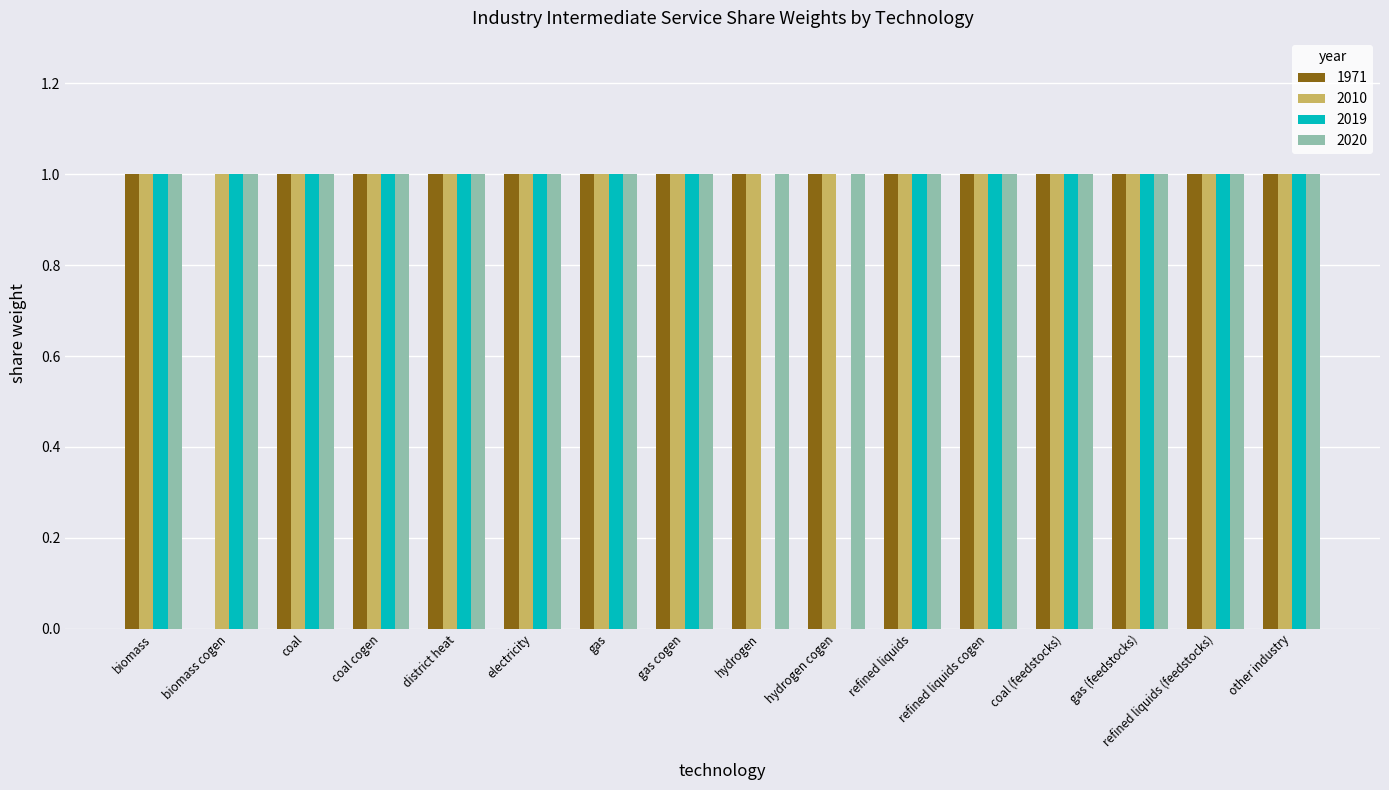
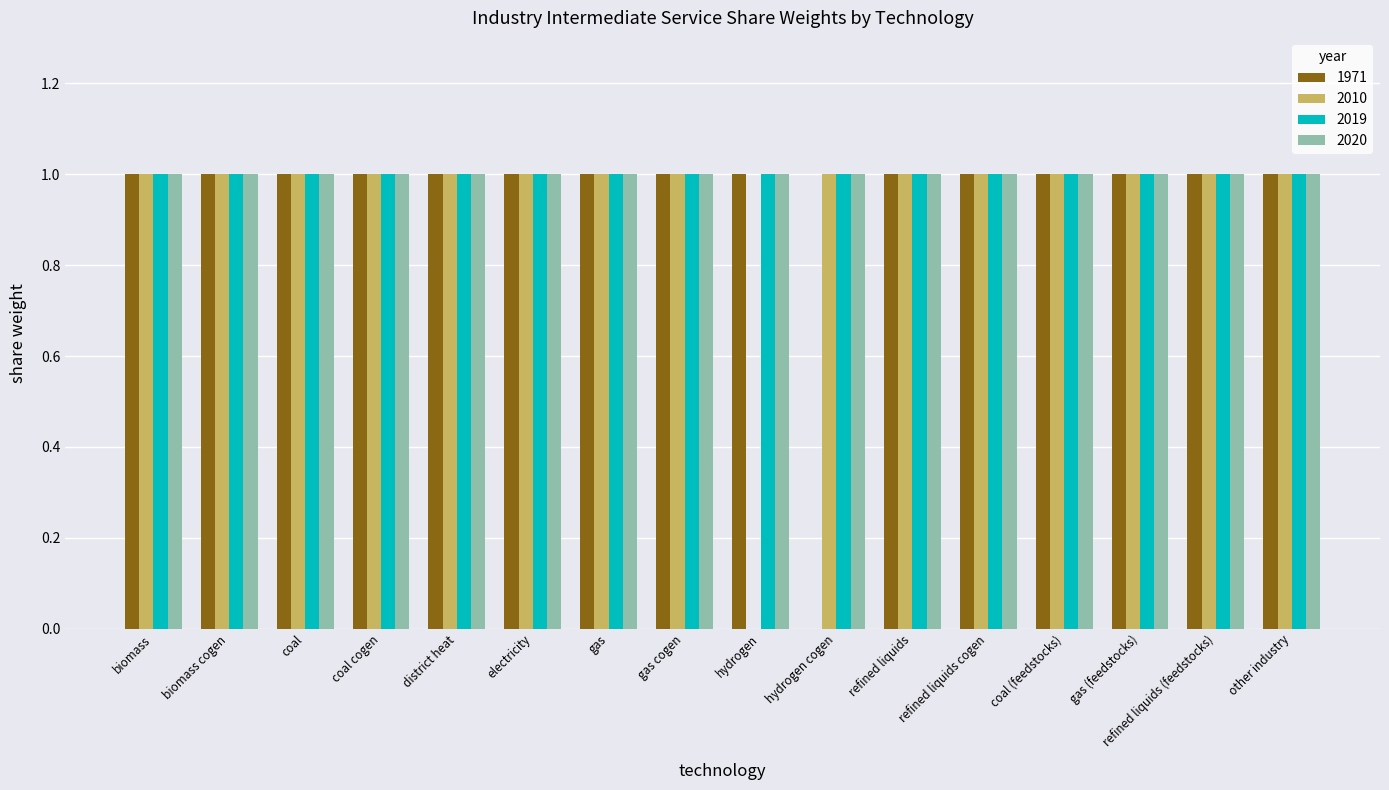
1971, biomass cogen: 0 -> 1
2010, hydrogen: 1 -> 0
2019, hydrogen: 0 -> 1
1971, hydrogen cogen: 1 -> 0
2019, hydrogen cogen: 0 -> 1
